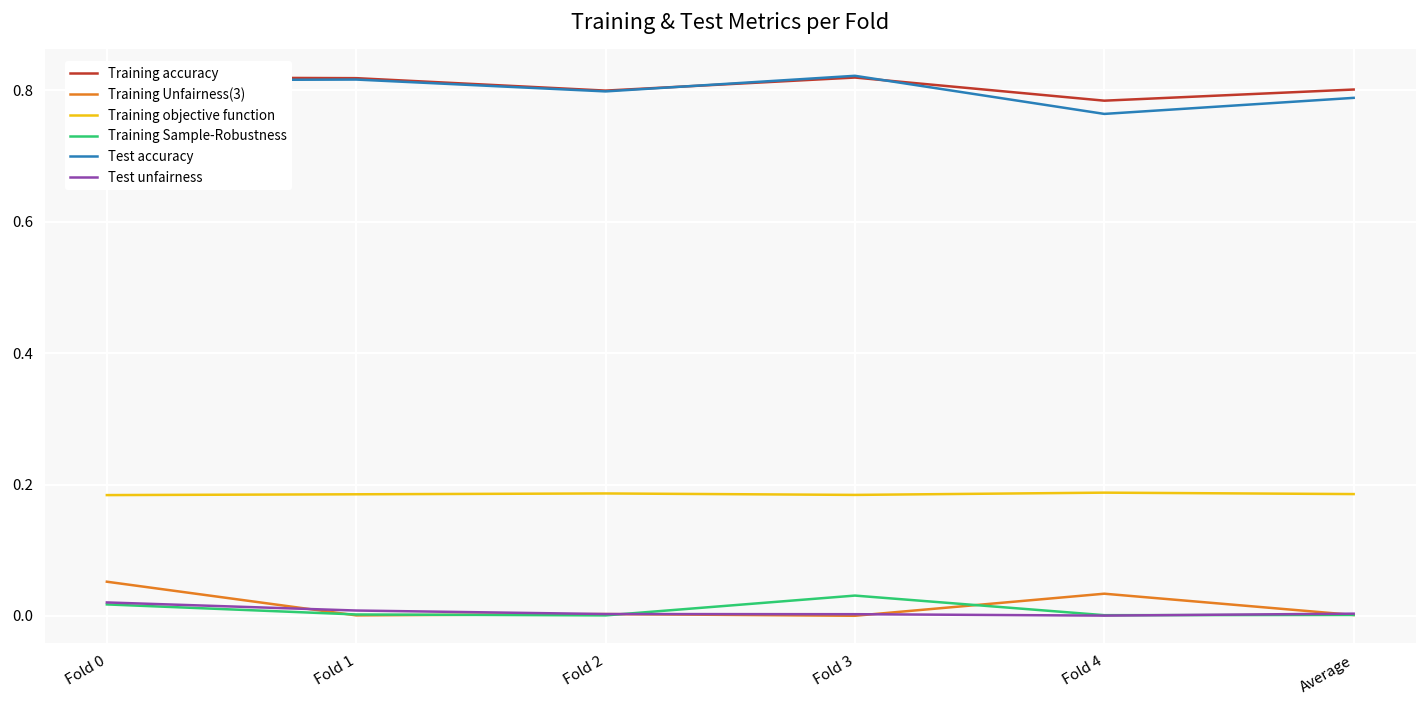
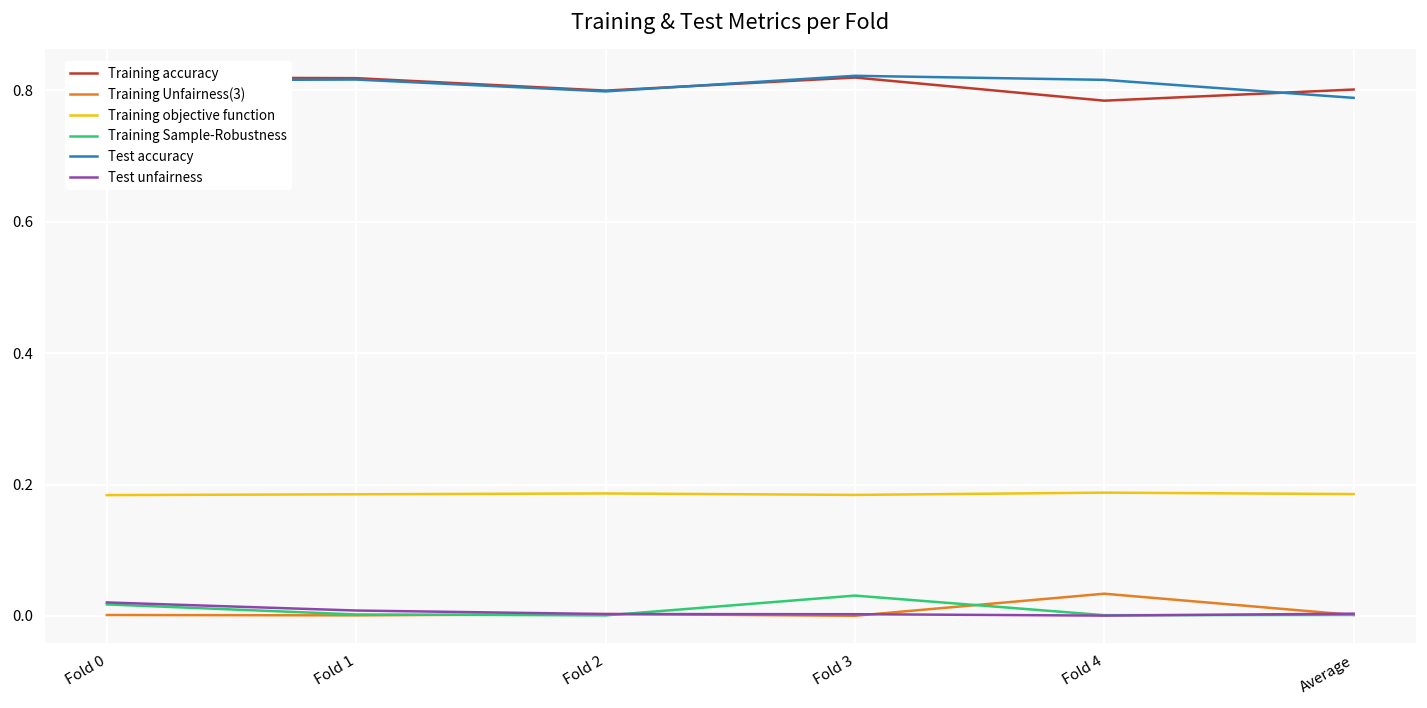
Training Unfairness(3), Fold 0: 0.05 -> 0.00
Test accuracy, Fold 4: 0.76 -> 0.82
